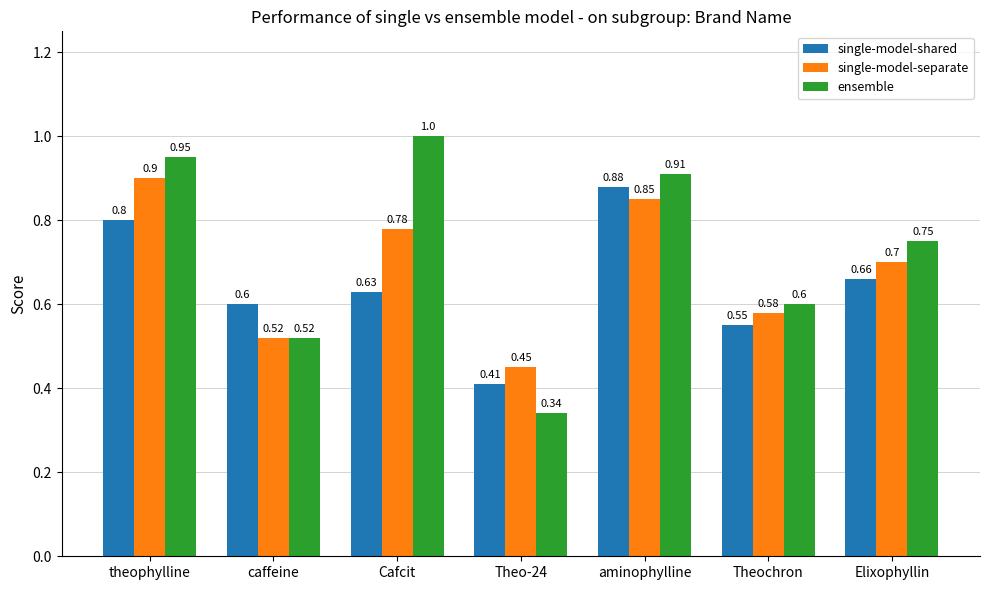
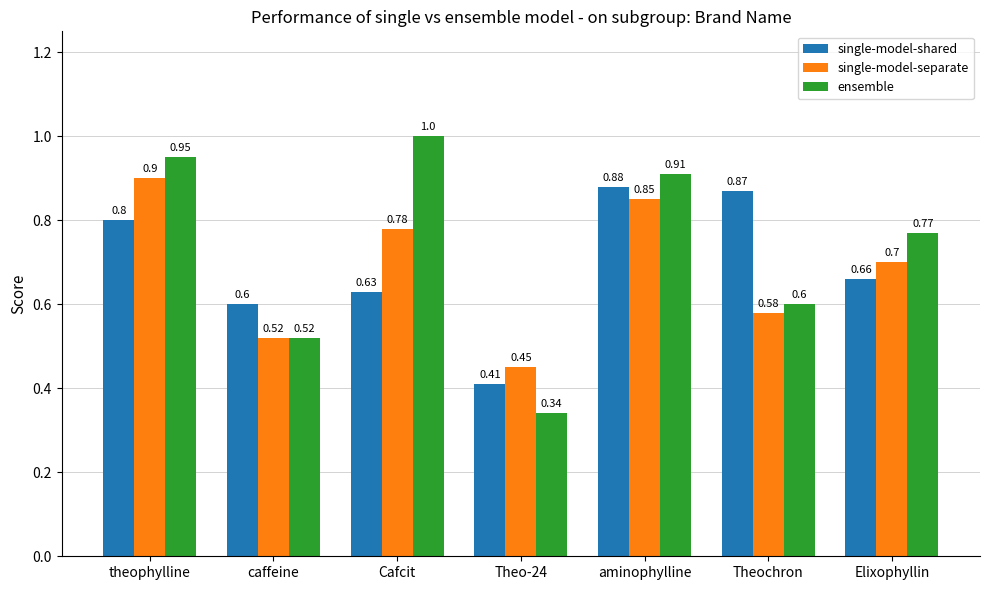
single-model-shared, Theochron: 0.55 -> 0.87
ensemble, Elixophyllin: 0.75 -> 0.77
